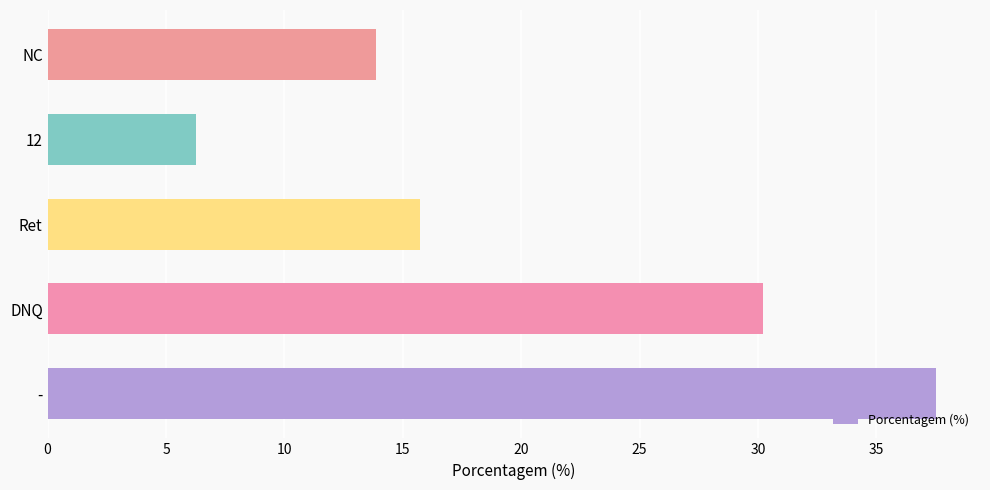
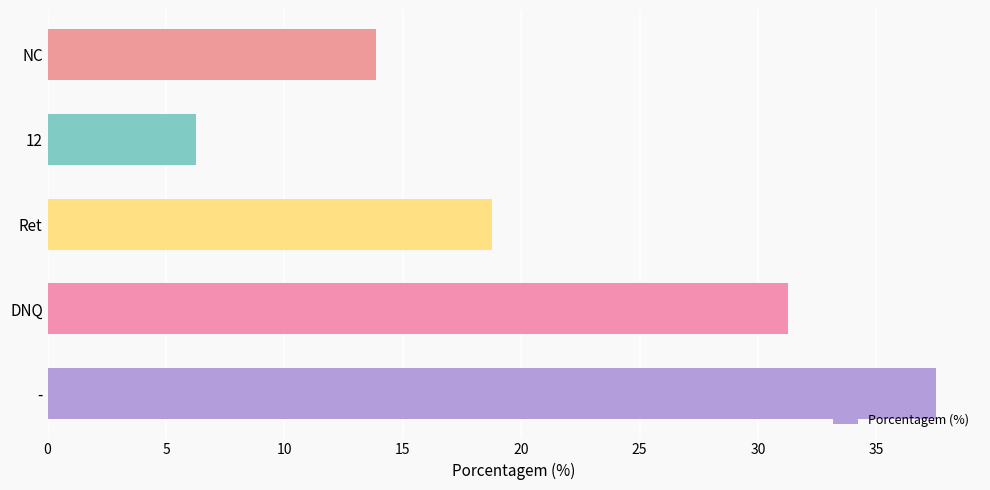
Ret: 15.7 -> 18.8
DNQ: 30.2 -> 31.3
